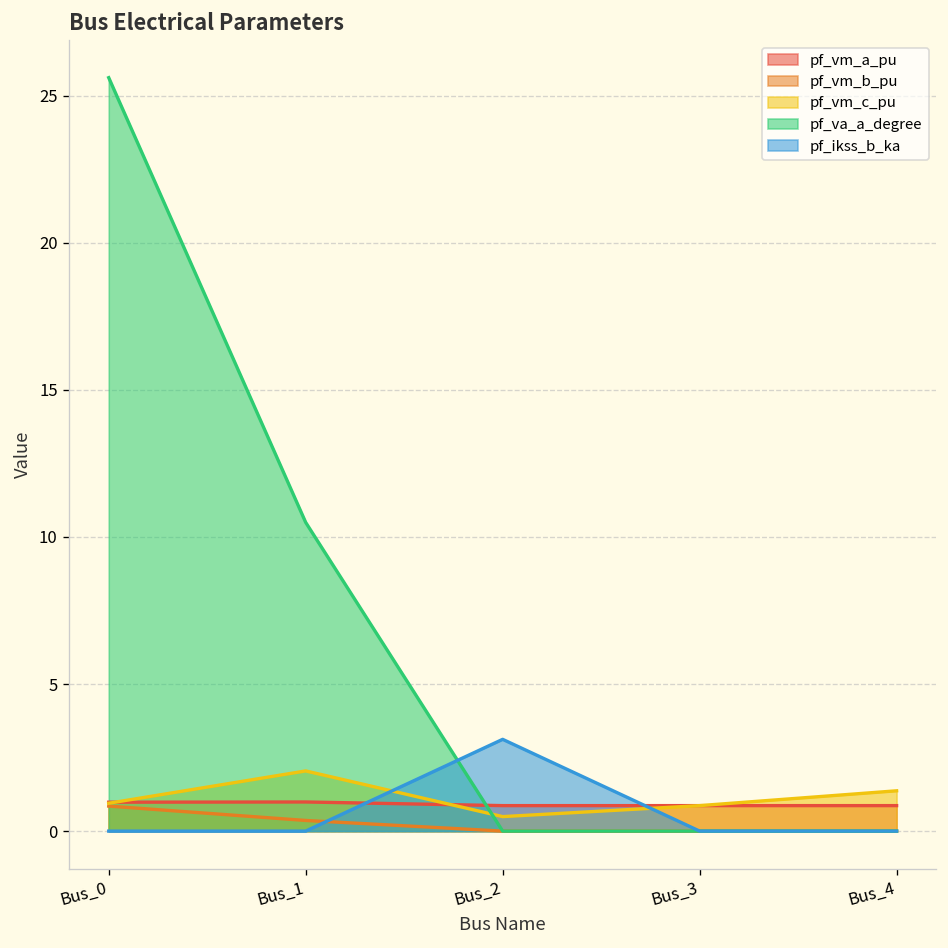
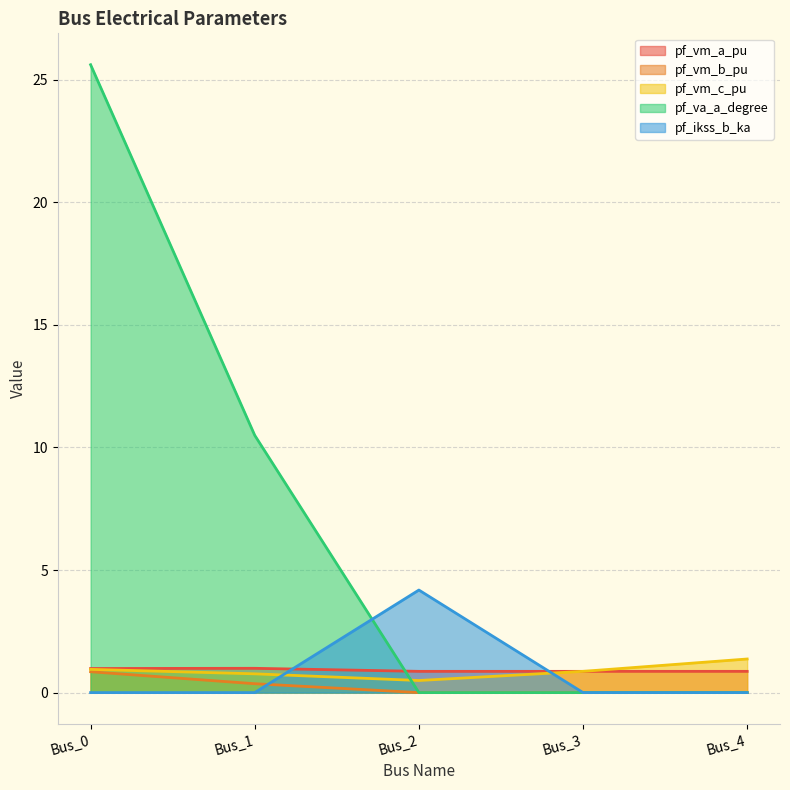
pf_vm_c_pu, Bus_1: 2.0 -> 0.8
pf_ikss_b_ka, Bus_2: 3.1 -> 4.2
